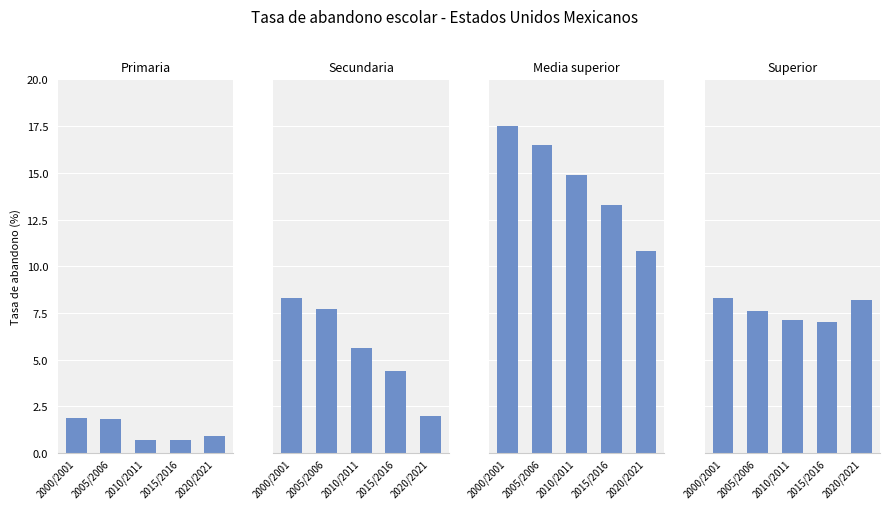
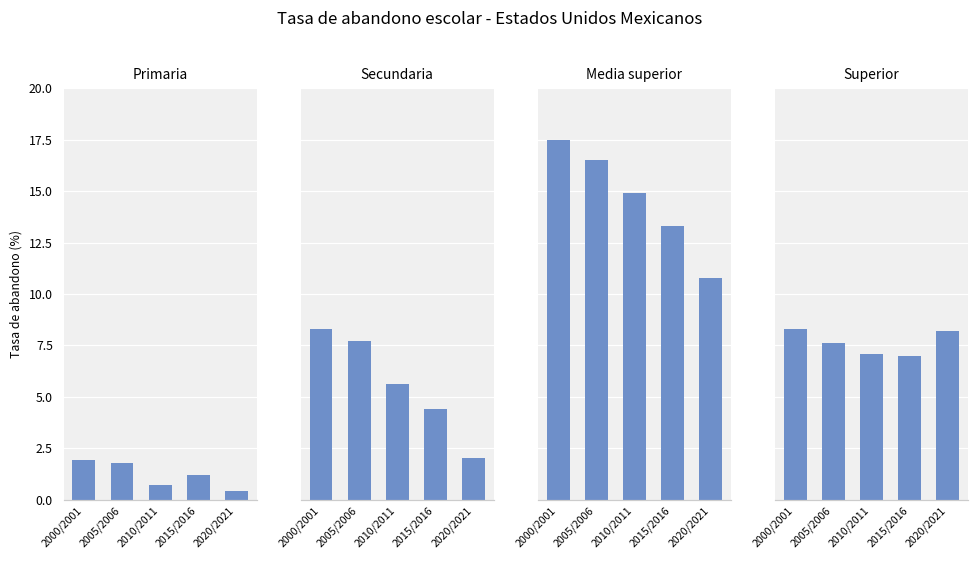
Primaria, 2015/2016: 0.7 -> 1.2
Primaria, 2020/2021: 0.9 -> 0.4
